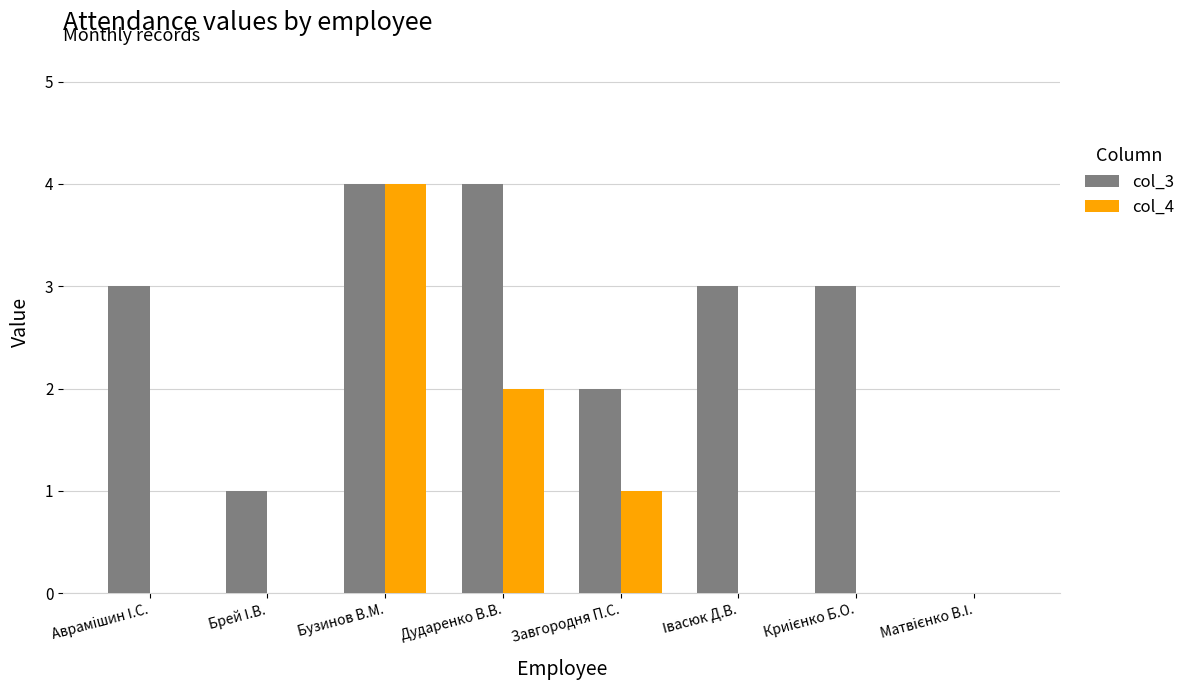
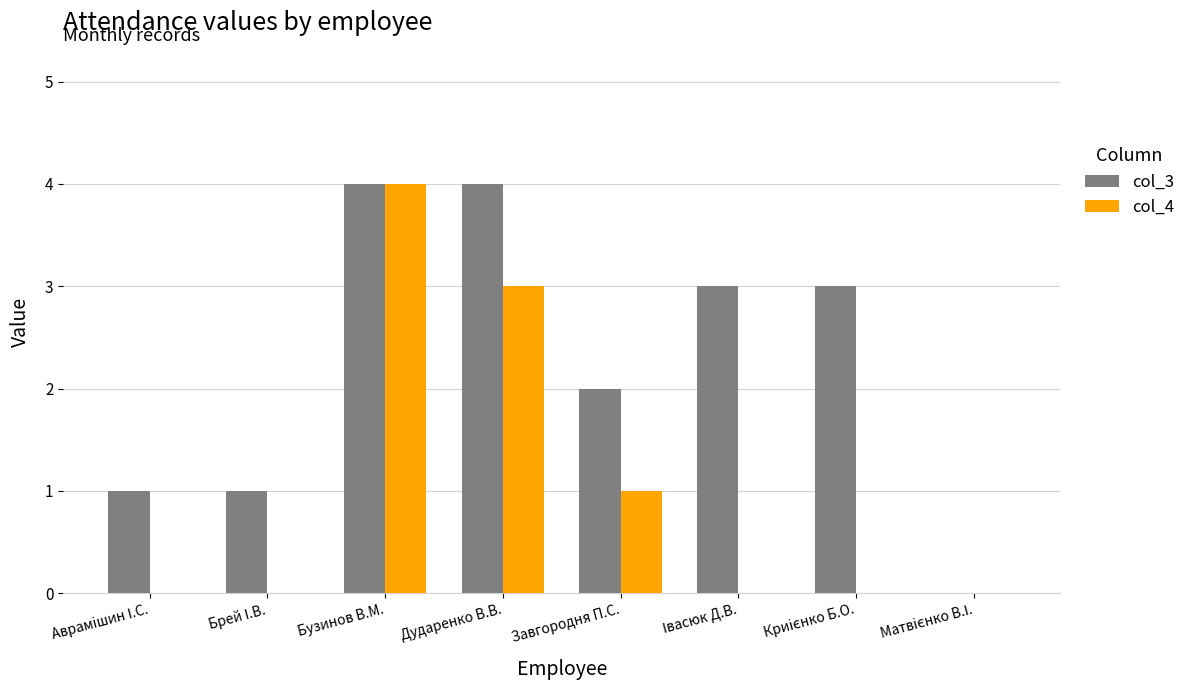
col_3, Аврамішин І.С.: 3 -> 1
col_4, Дударенко В.В.: 2 -> 3
